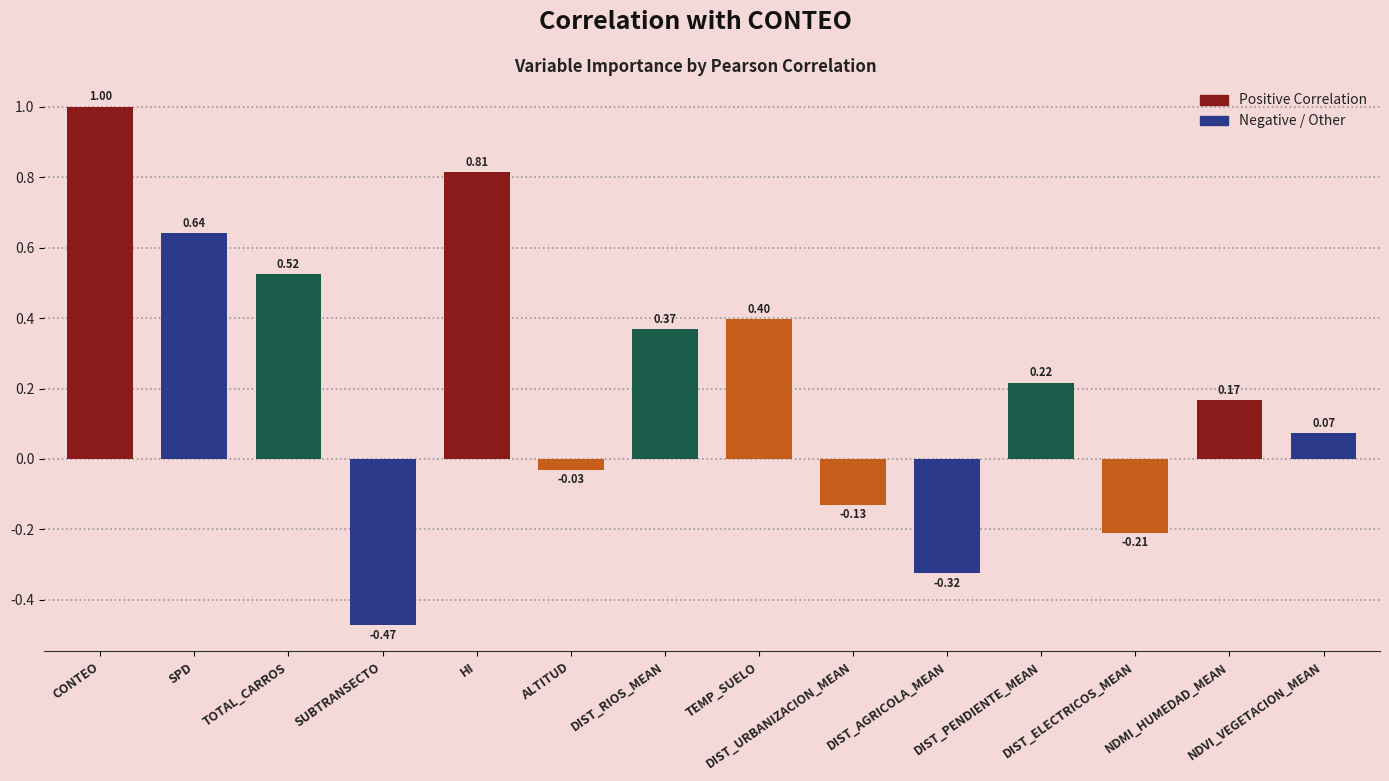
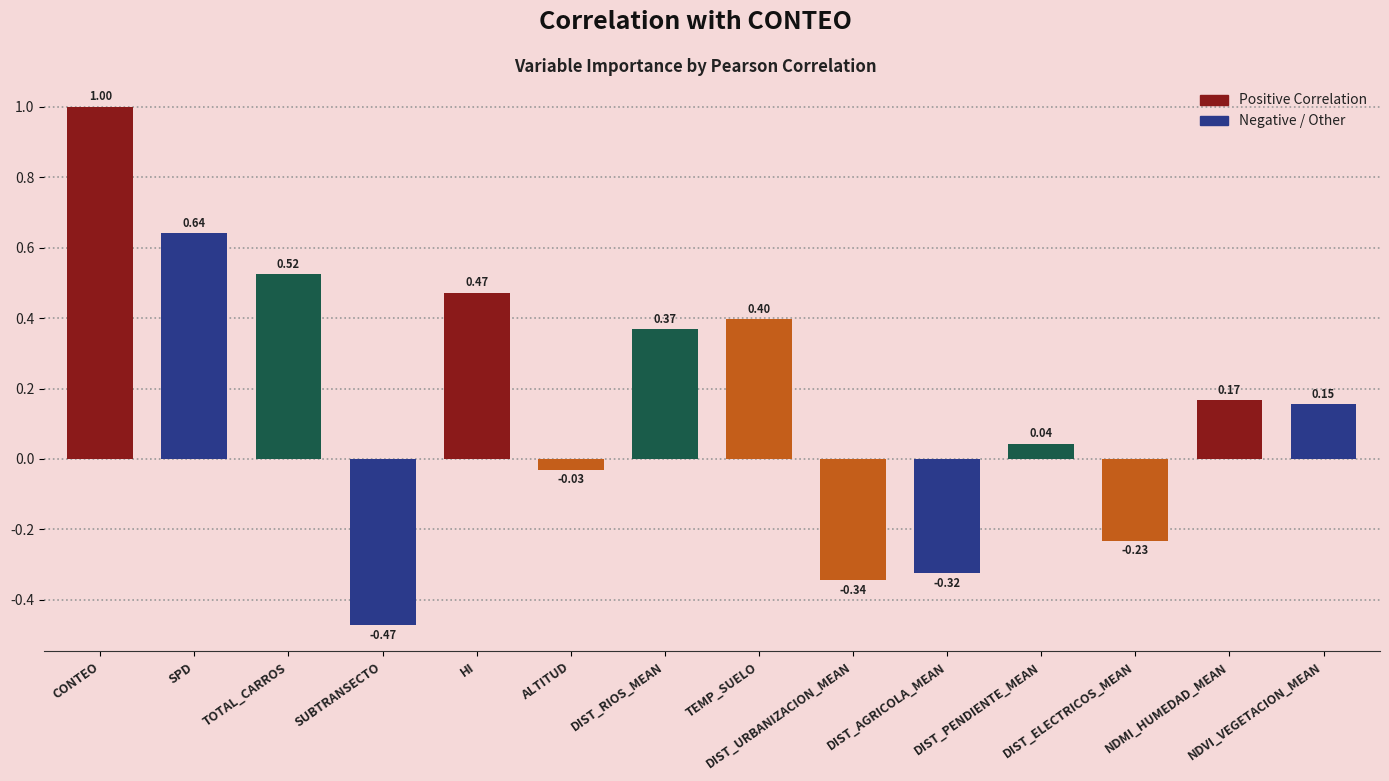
HI: 0.81 -> 0.47
DIST_URBANIZACION_MEAN: -0.13 -> -0.34
DIST_PENDIENTE_MEAN: 0.22 -> 0.04
DIST_ELECTRICOS_MEAN: -0.21 -> -0.23
NDVI_VEGETACION_MEAN: 0.07 -> 0.15
